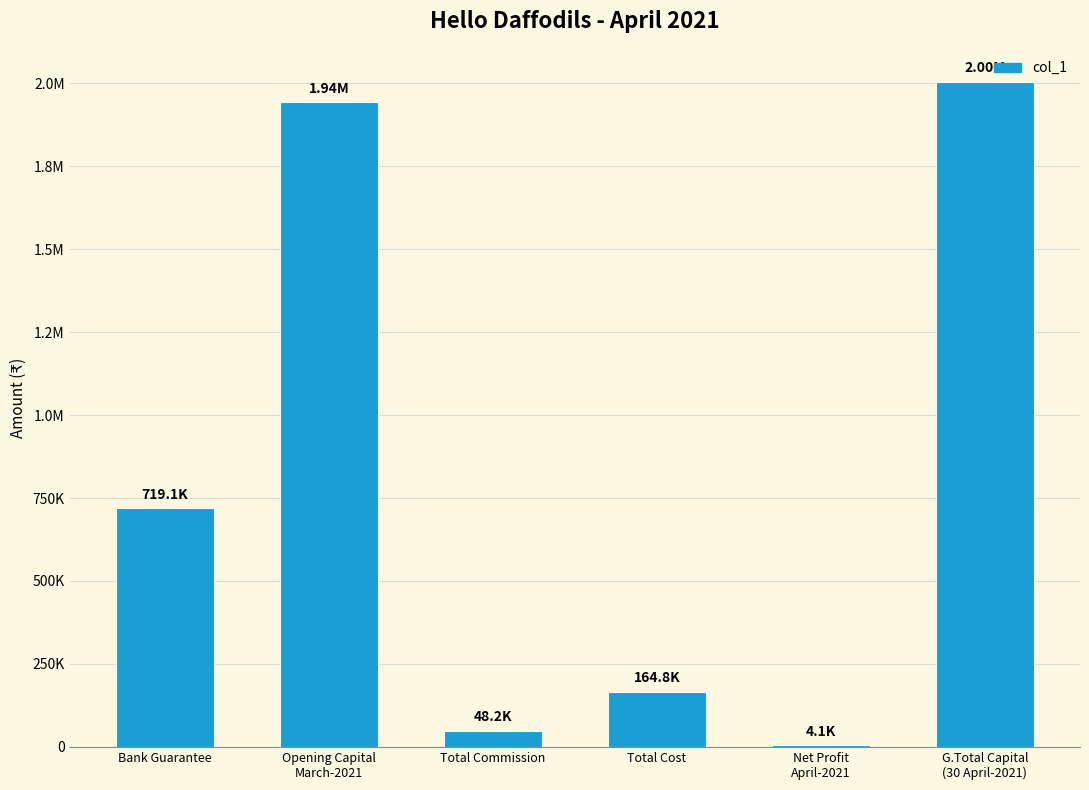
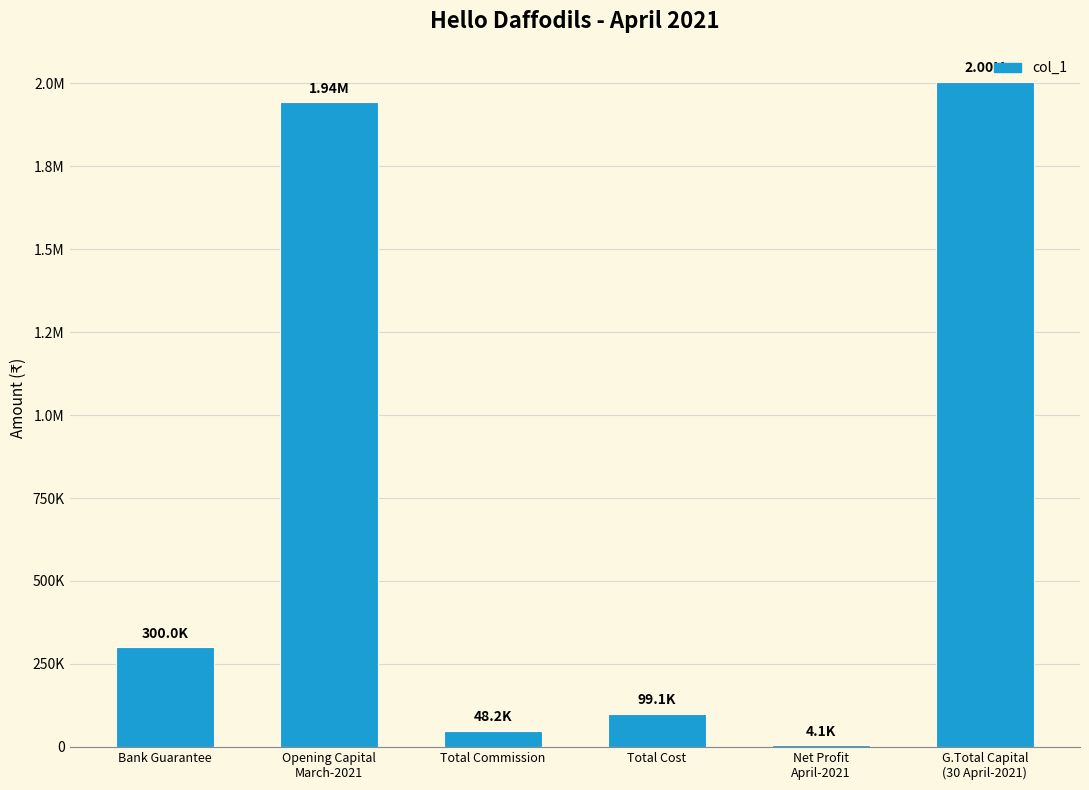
Bank Guarantee: 719.1K -> 300.0K
Total Cost: 164.8K -> 99.1K
